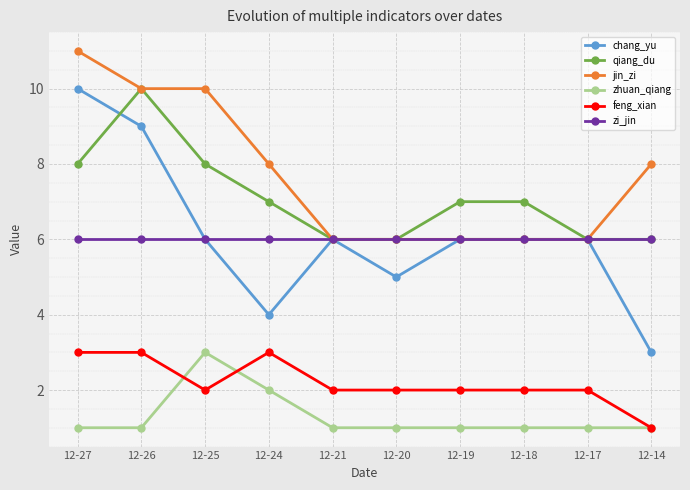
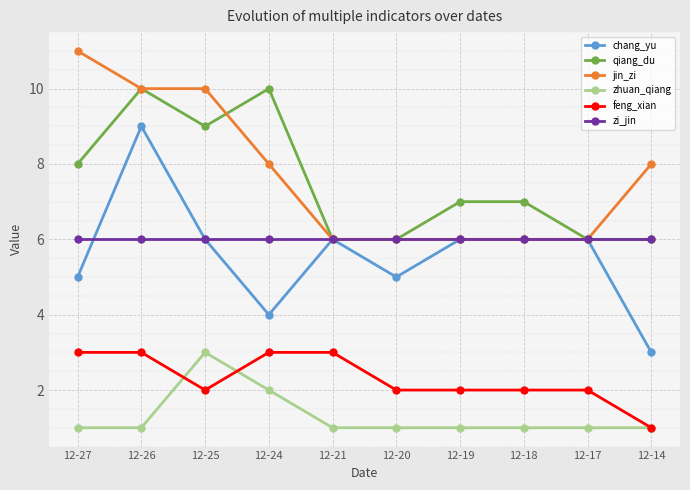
chang_yu, 12-27: 10 -> 5
qiang_du, 12-25: 8 -> 9
qiang_du, 12-24: 7 -> 10
feng_xian, 12-21: 2 -> 3
